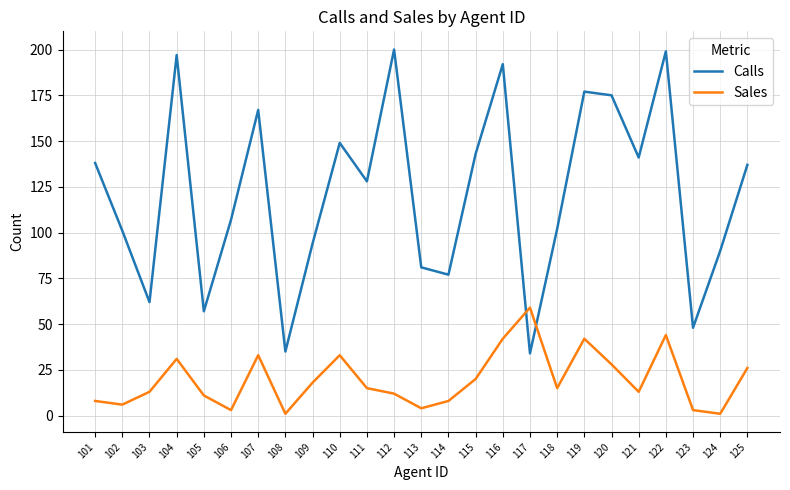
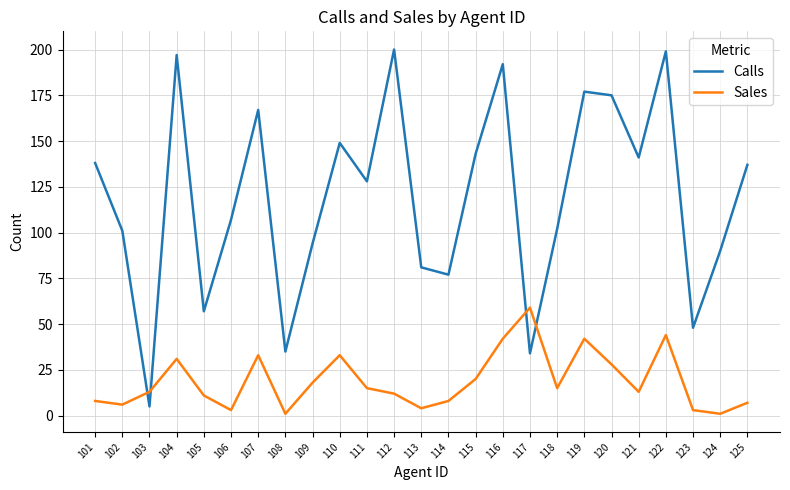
Calls, 103: 62 -> 5
Sales, 125: 26 -> 7
